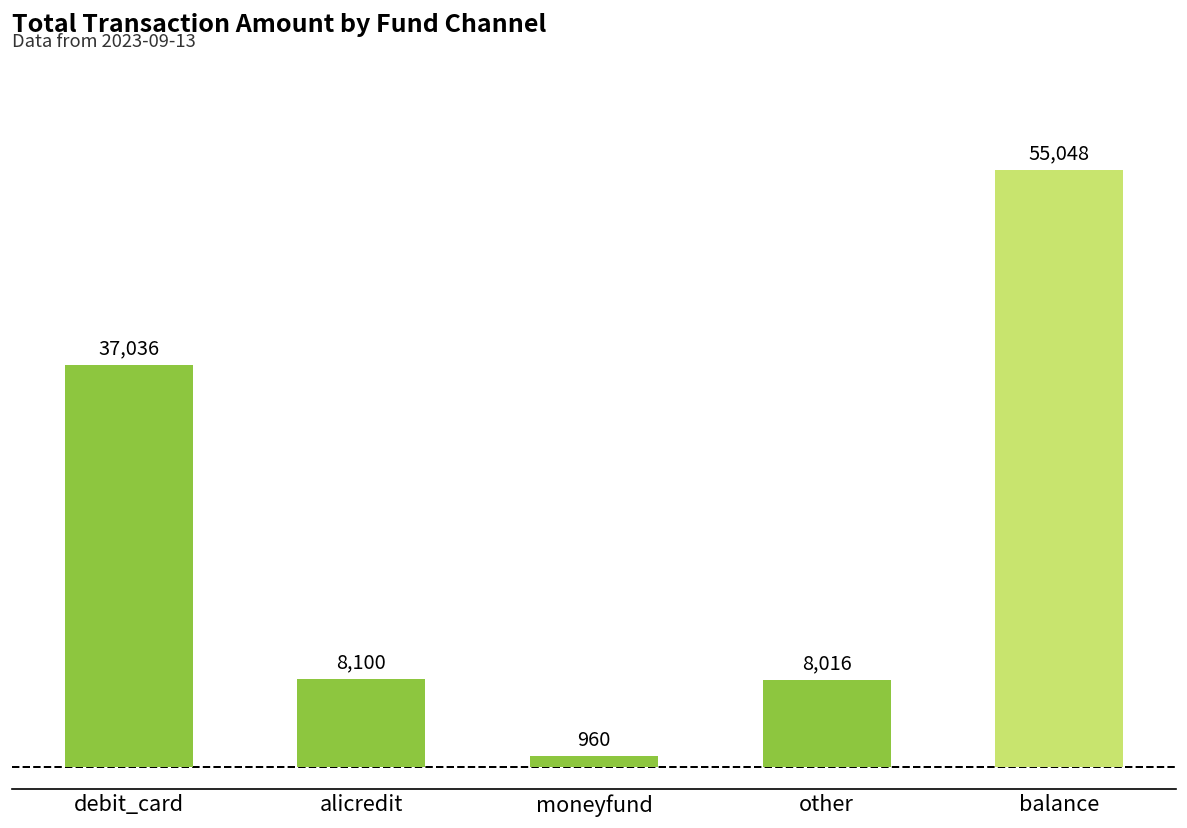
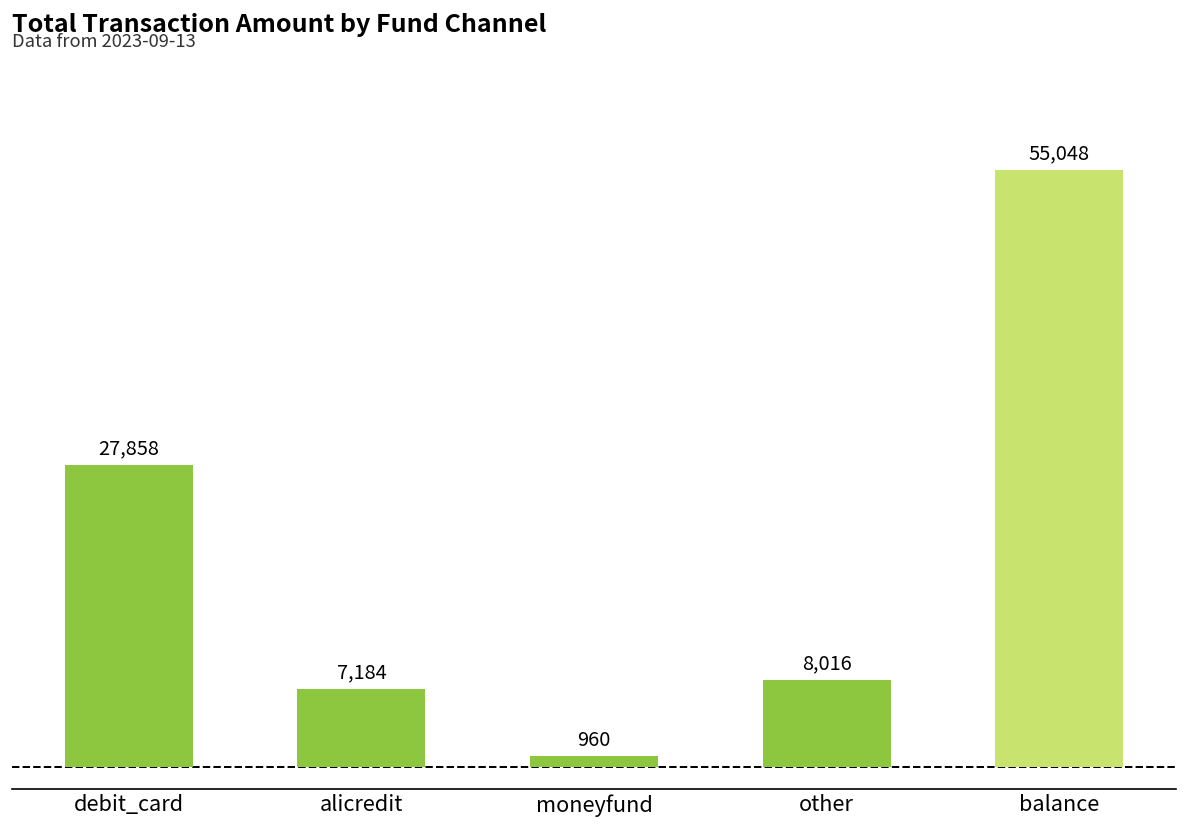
debit_card: 37,036 -> 27,858
alicredit: 8,100 -> 7,184
